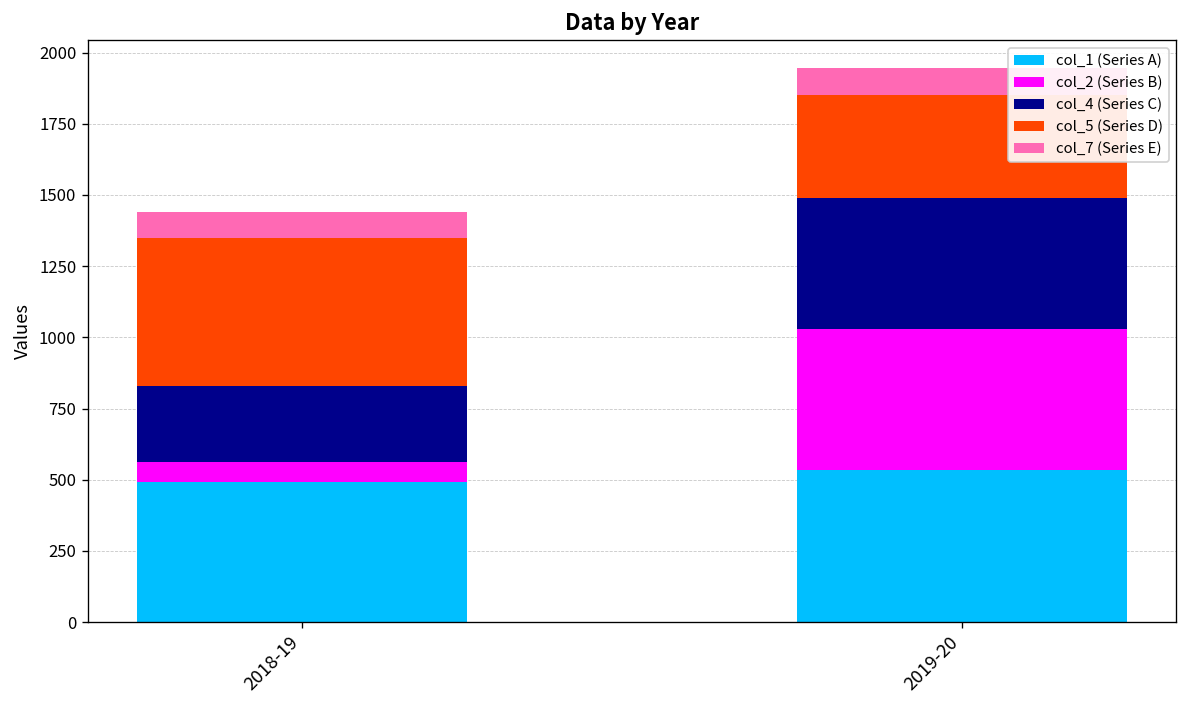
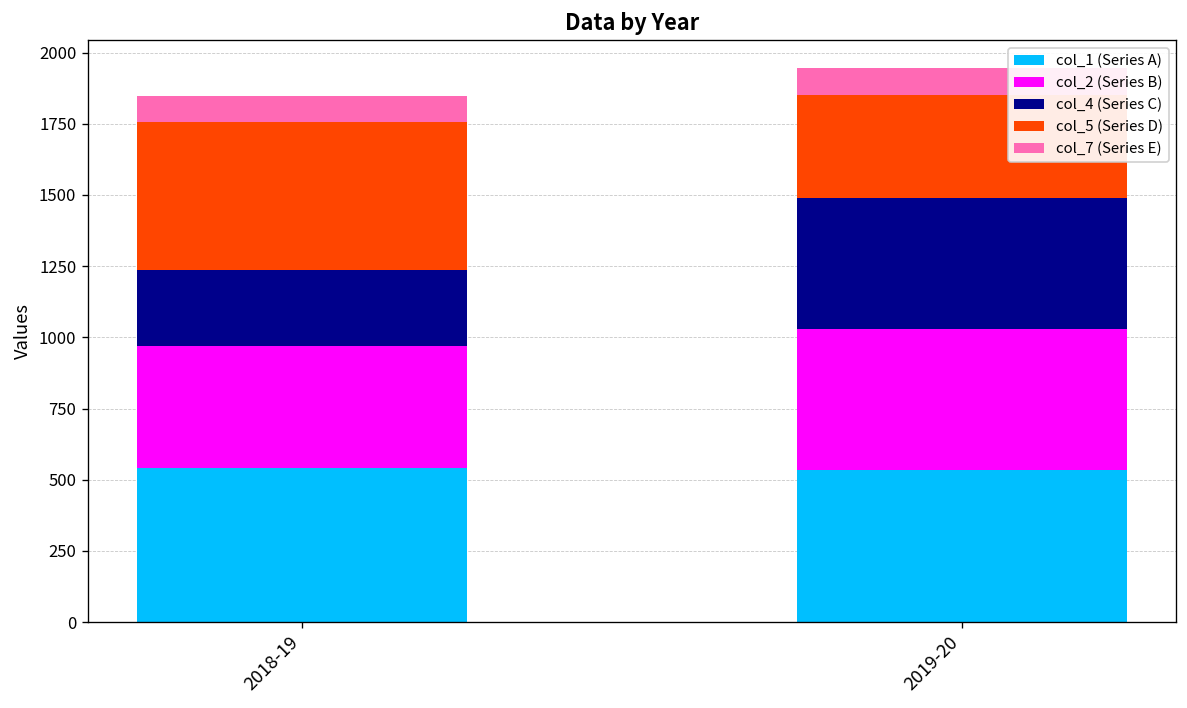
col_1 (Series A), 2018-19: 490 -> 540
col_2 (Series B), 2018-19: 70 -> 430
